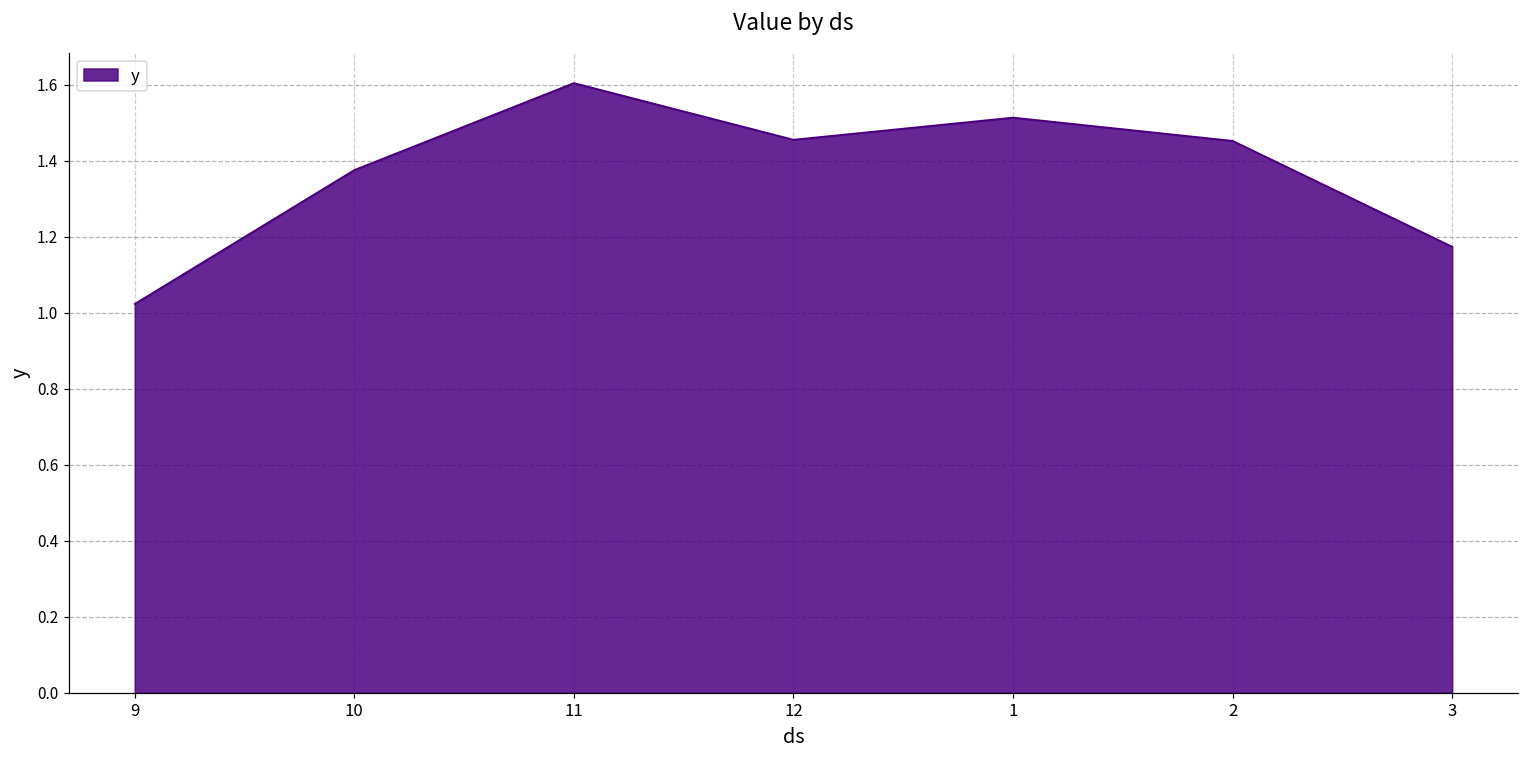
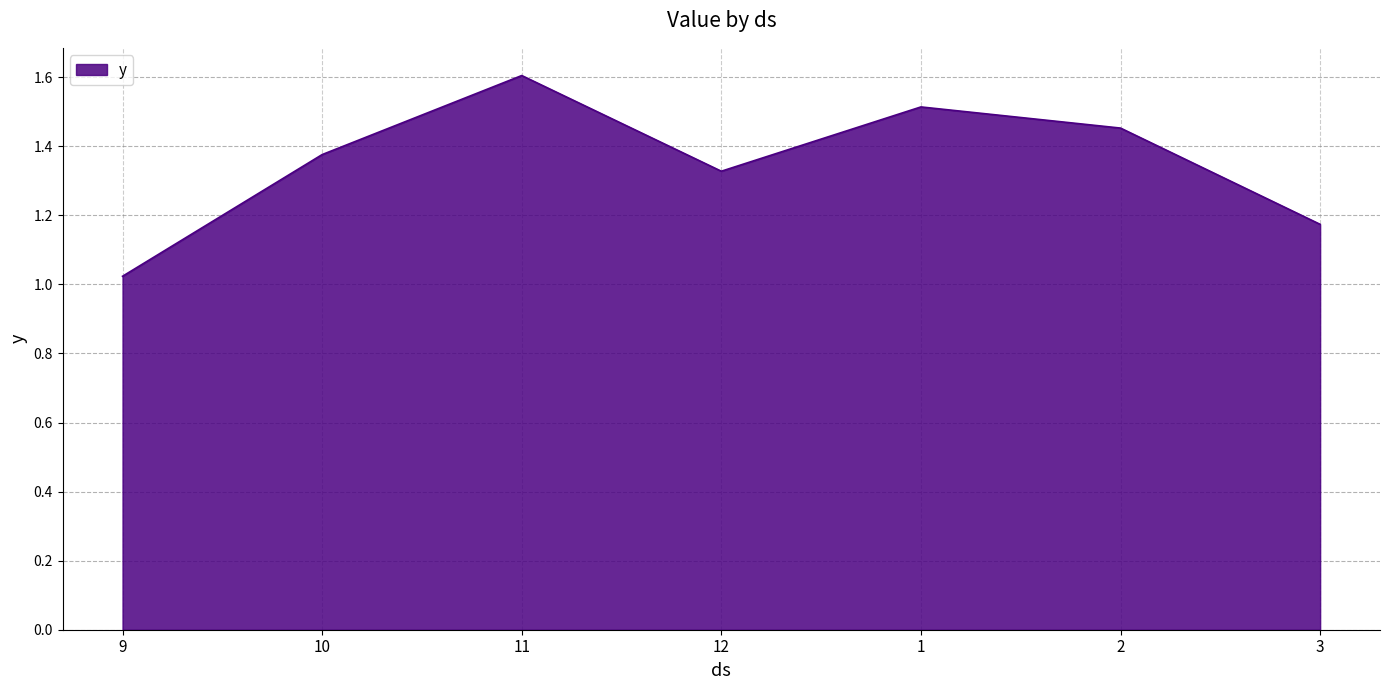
12: 1.46 -> 1.33
